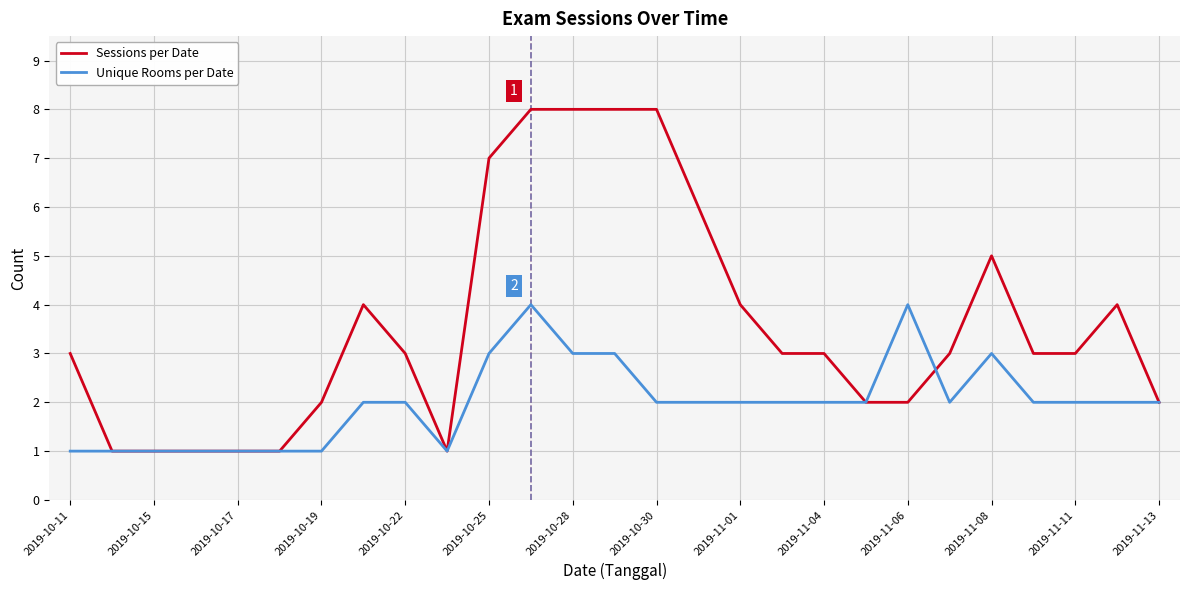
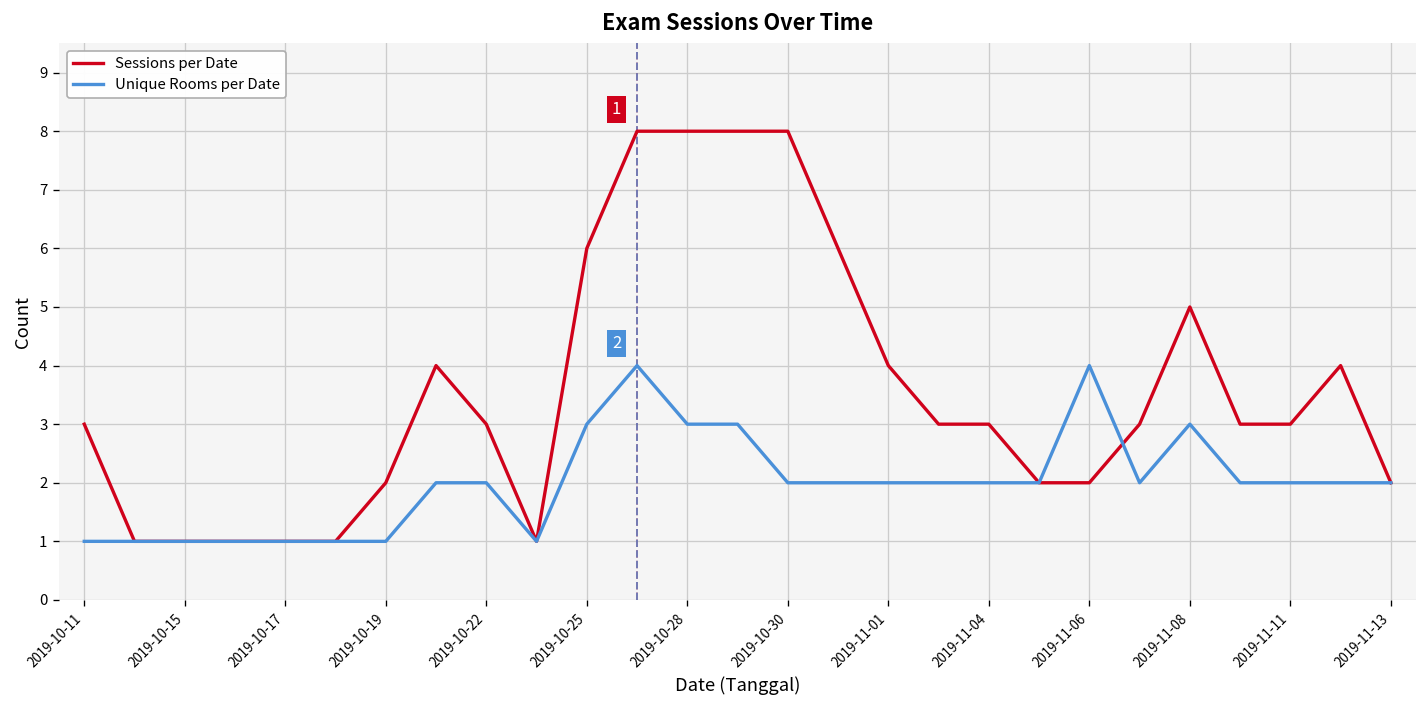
Sessions per Date, 2019-10-25: 7 -> 6
